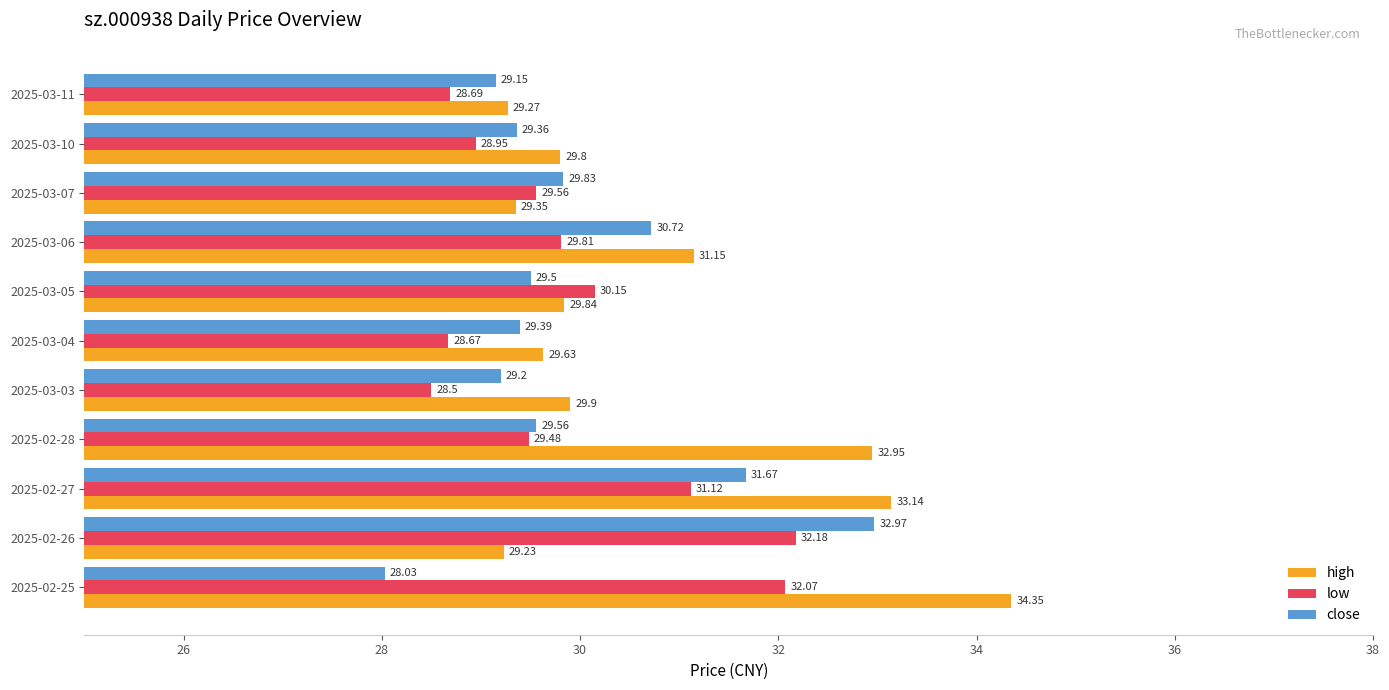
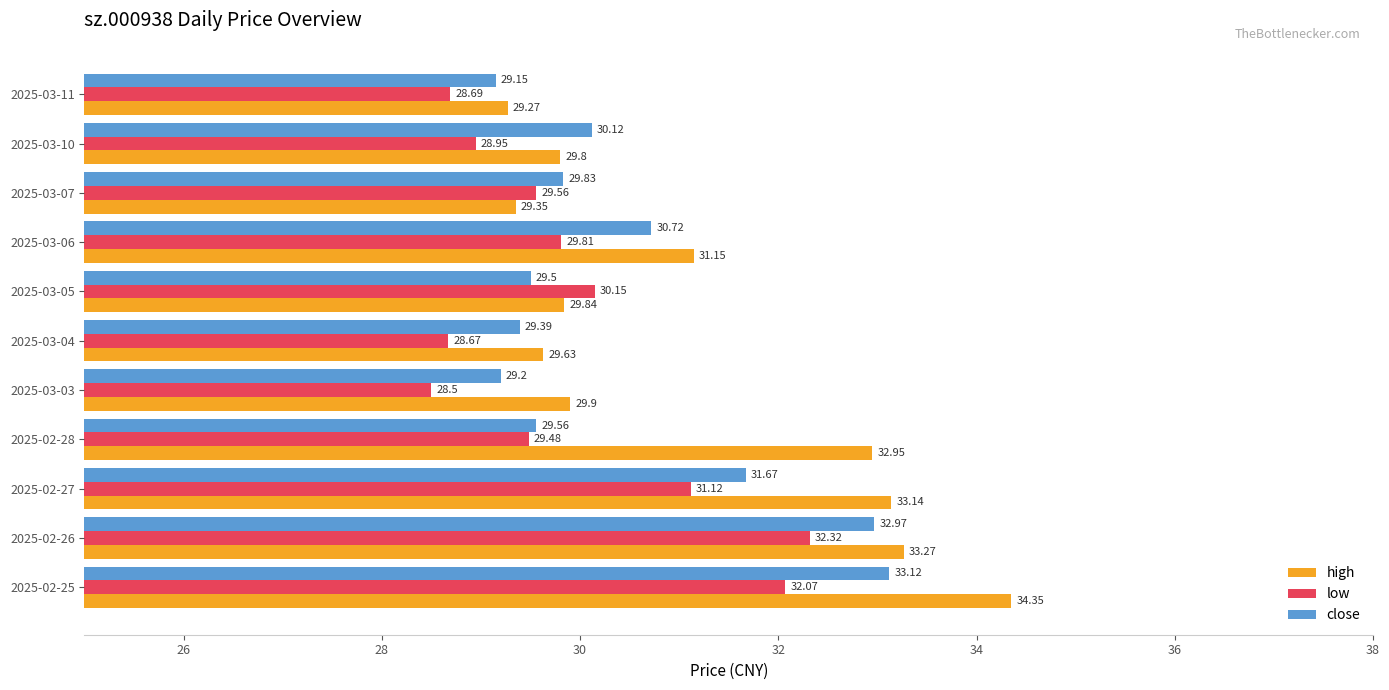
close, 2025-03-10: 29.36 -> 30.12
low, 2025-02-26: 32.18 -> 32.32
high, 2025-02-26: 29.23 -> 33.27
close, 2025-02-25: 28.03 -> 33.12
